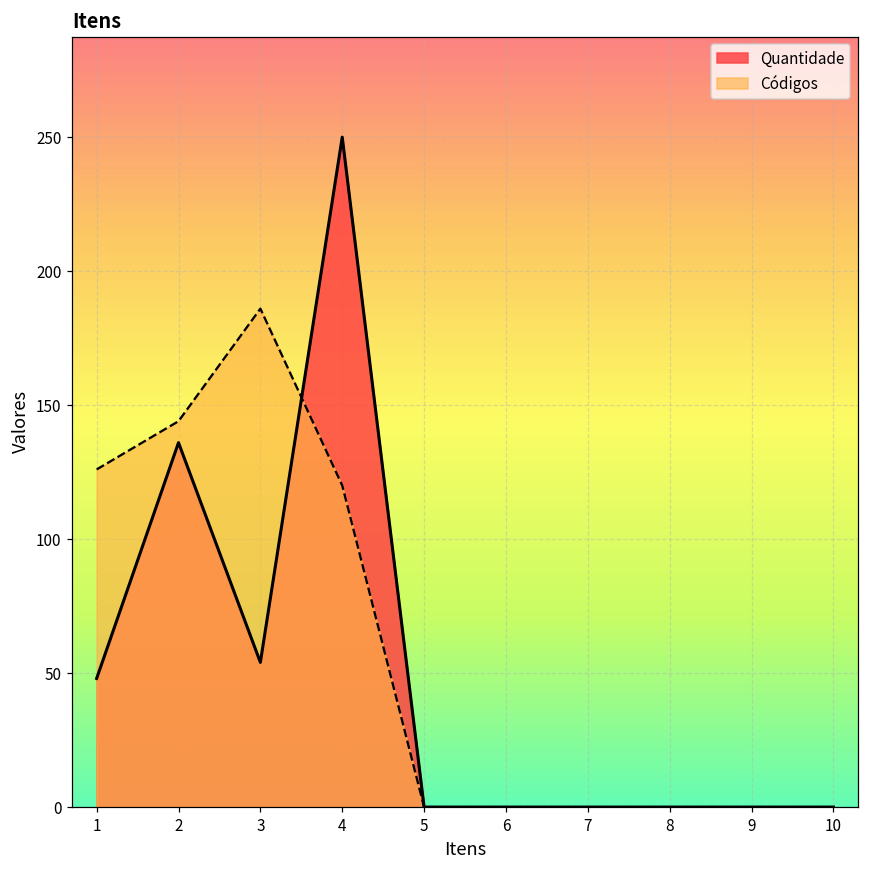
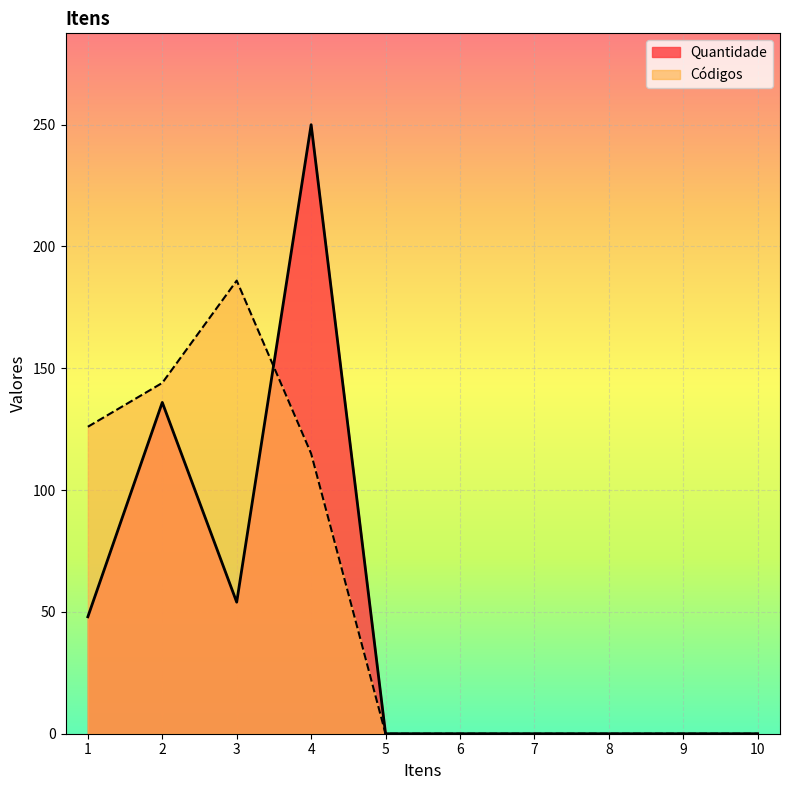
Códigos, 4: 120 -> 115
